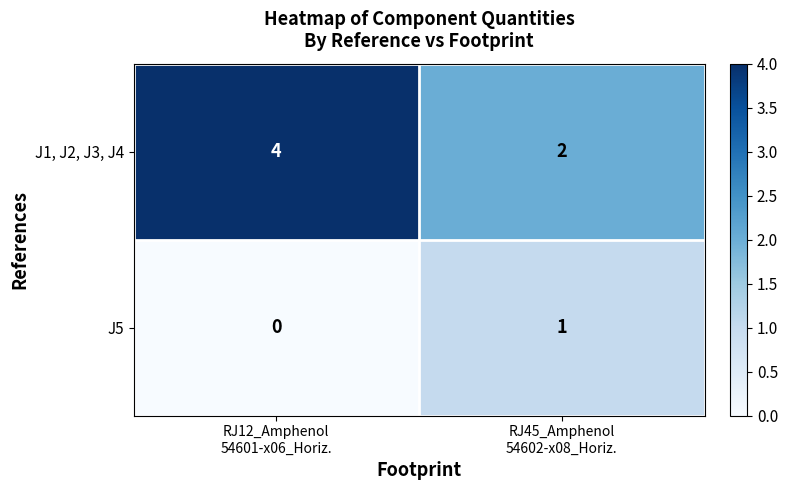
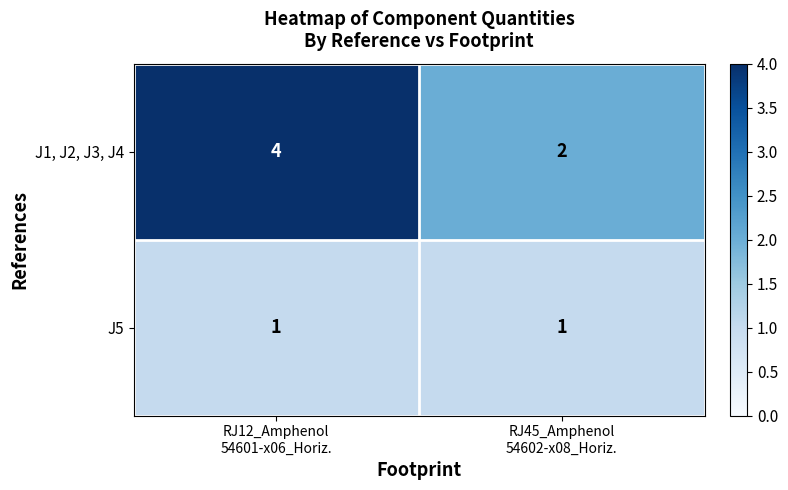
J5, RJ12_Amphenol 54601-x06_Horiz.: 0 -> 1
